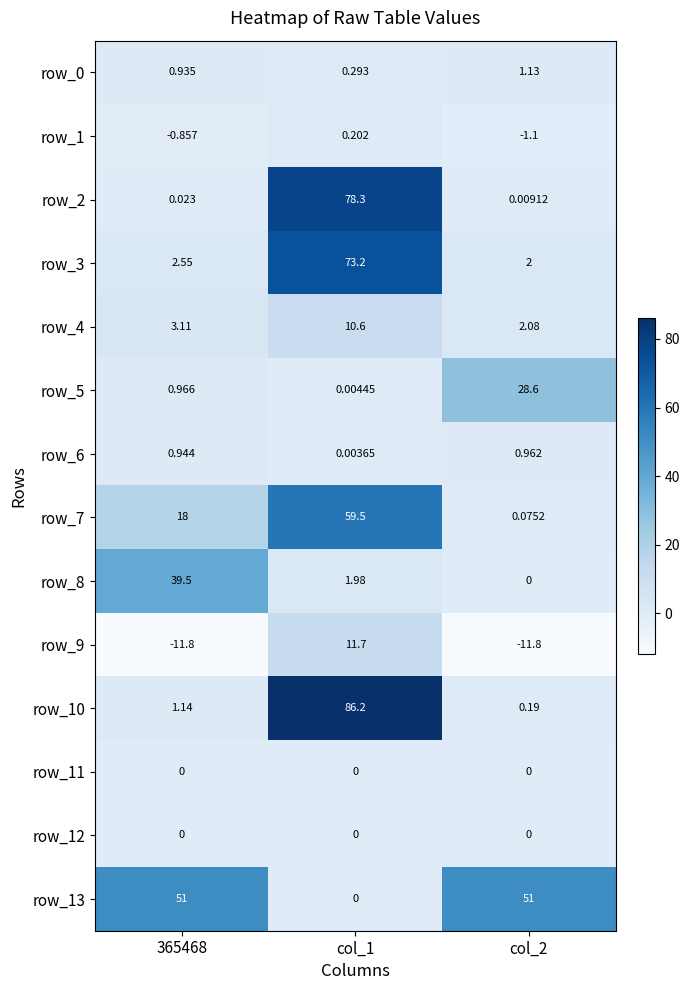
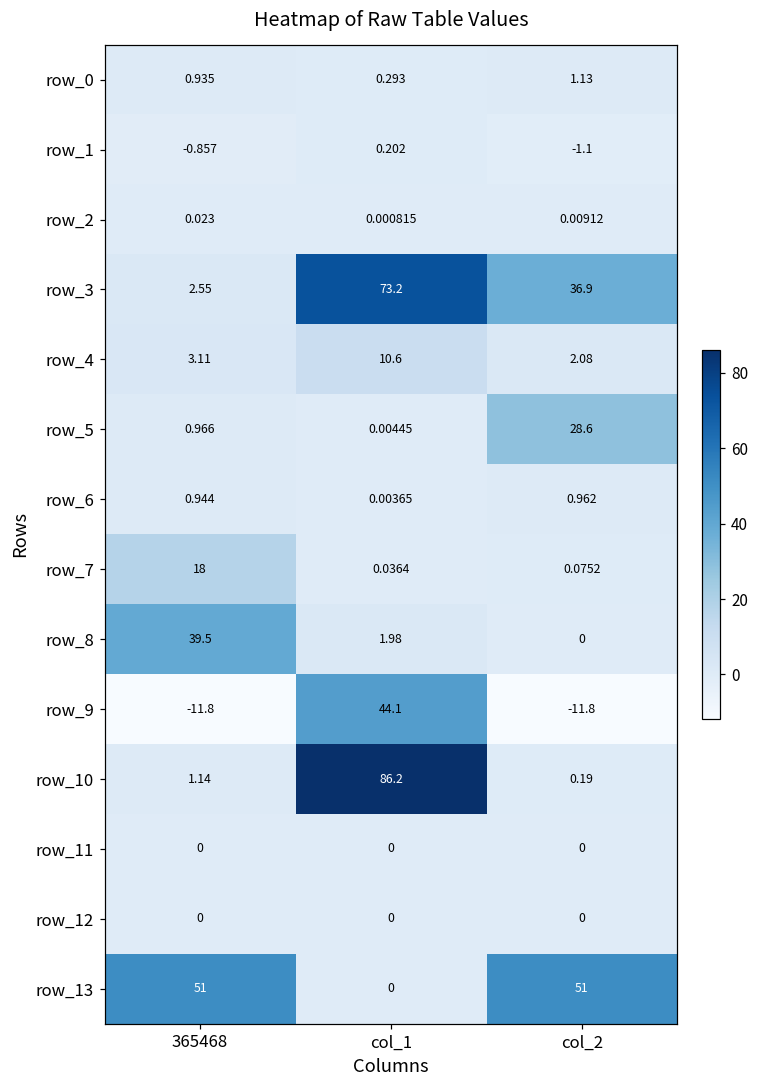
row_2, col_1: 78.3 -> 0.000815
row_3, col_2: 2 -> 36.9
row_7, col_1: 59.5 -> 0.0364
row_9, col_1: 11.7 -> 44.1
